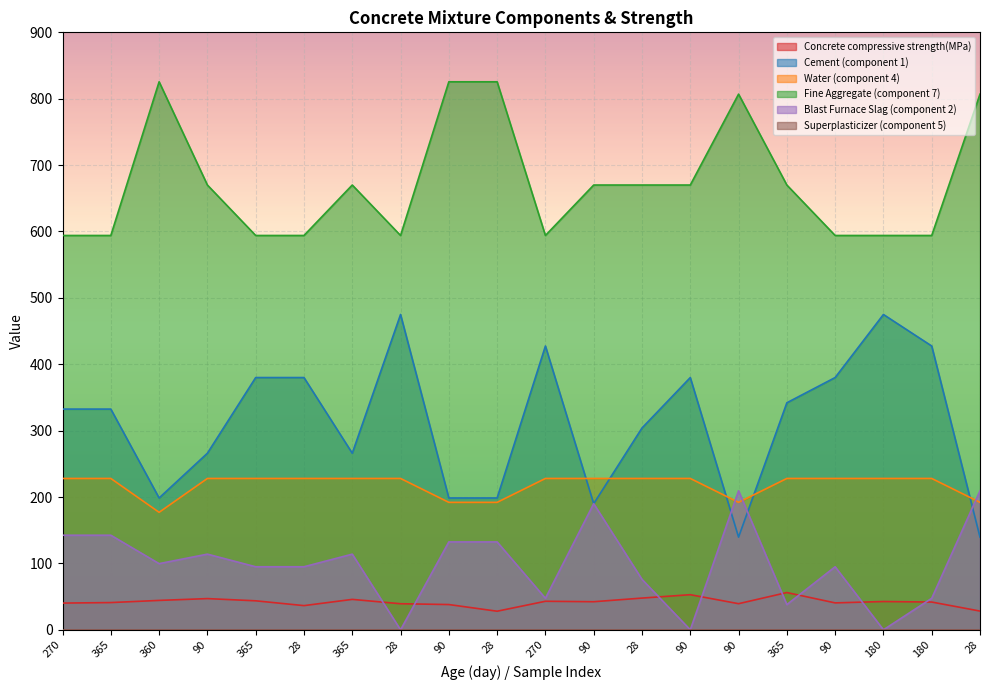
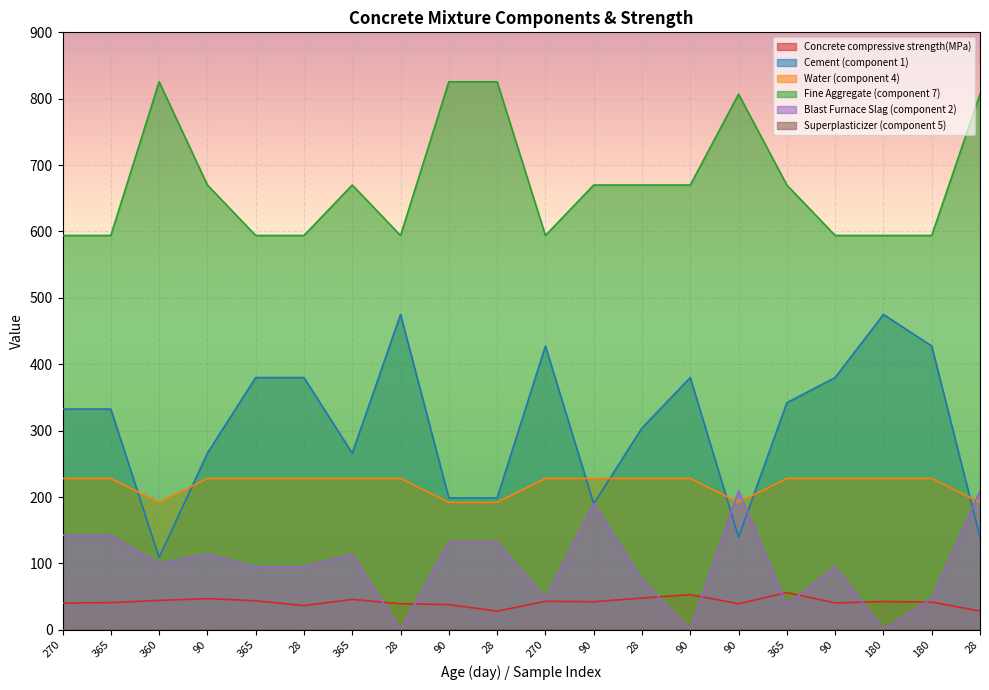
Cement (component 1), 360: 200 -> 110
Water (component 4), 360: 180 -> 190
